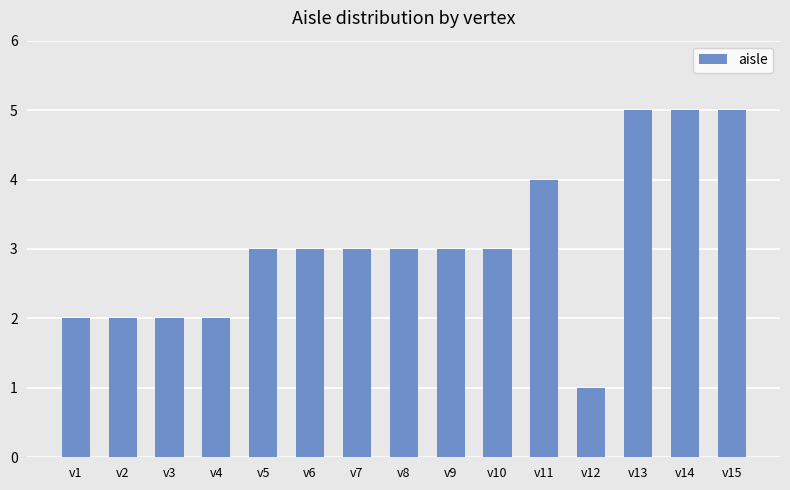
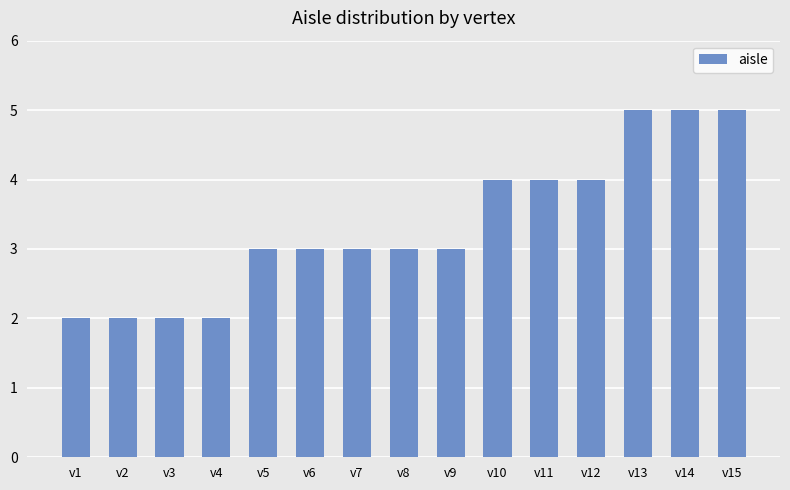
v10: 3 -> 4
v12: 1 -> 4
